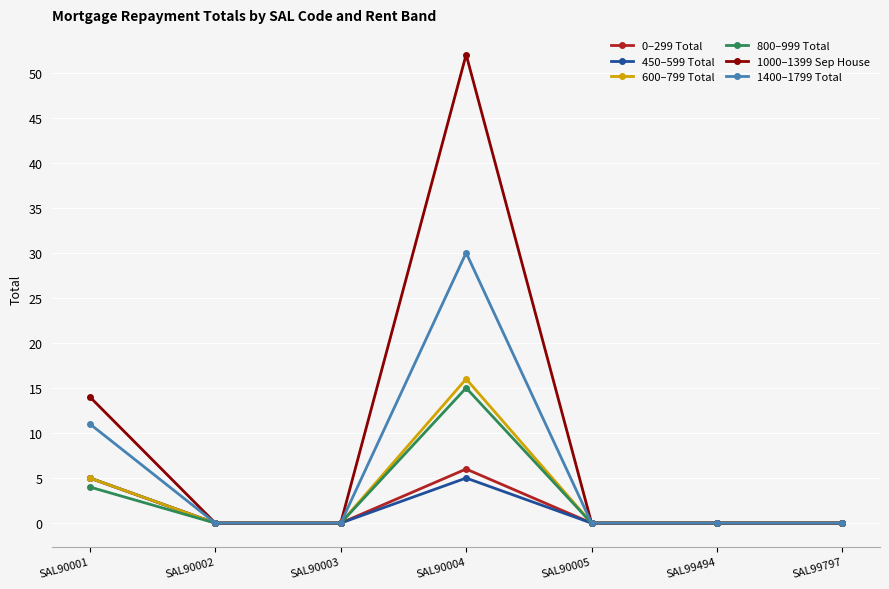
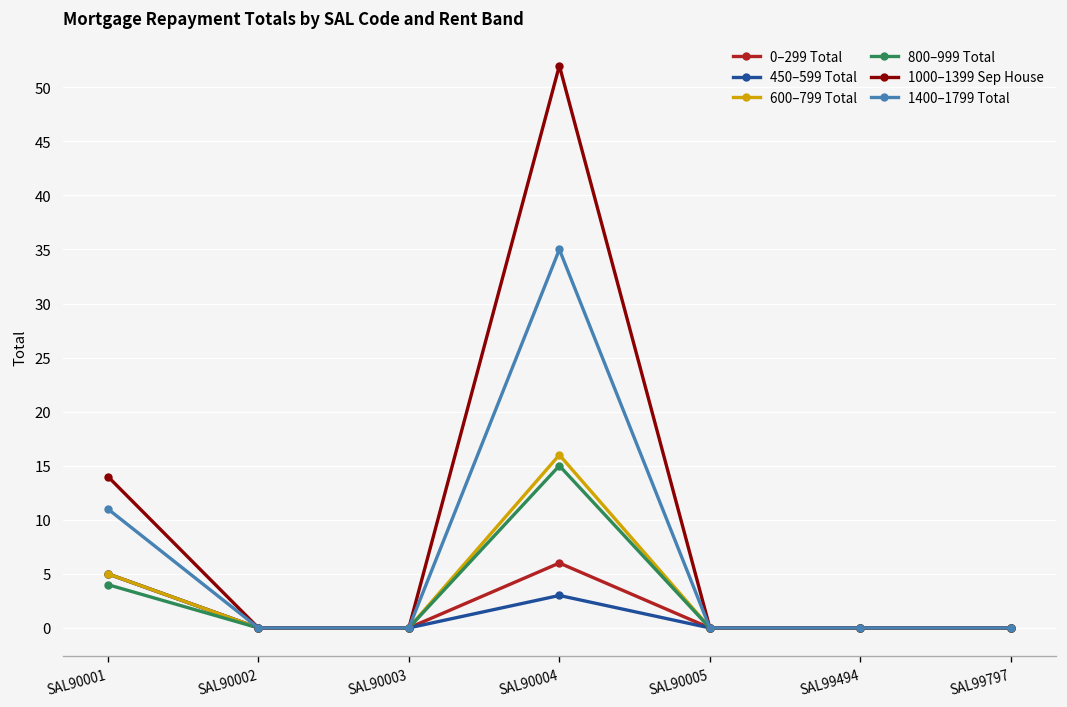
450–599 Total, SAL90004: 5 -> 3
1400–1799 Total, SAL90004: 30 -> 35
